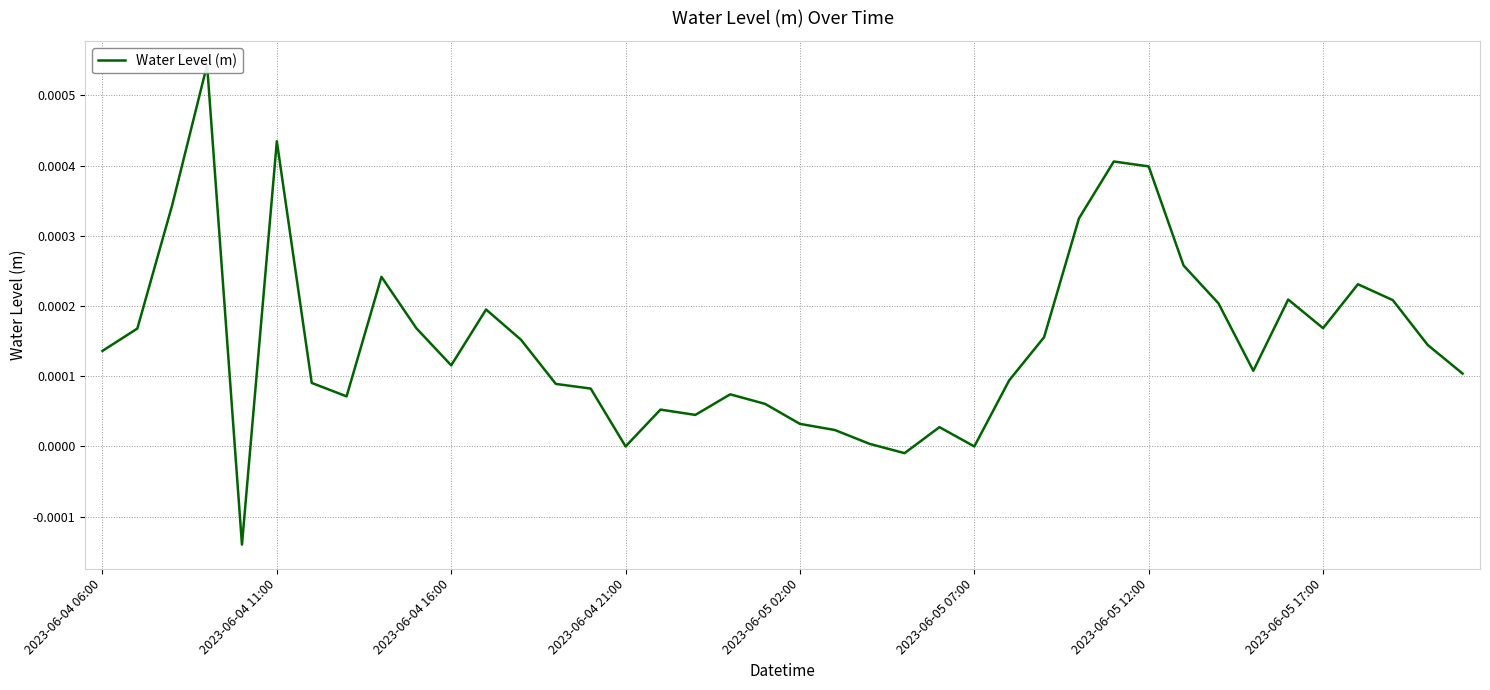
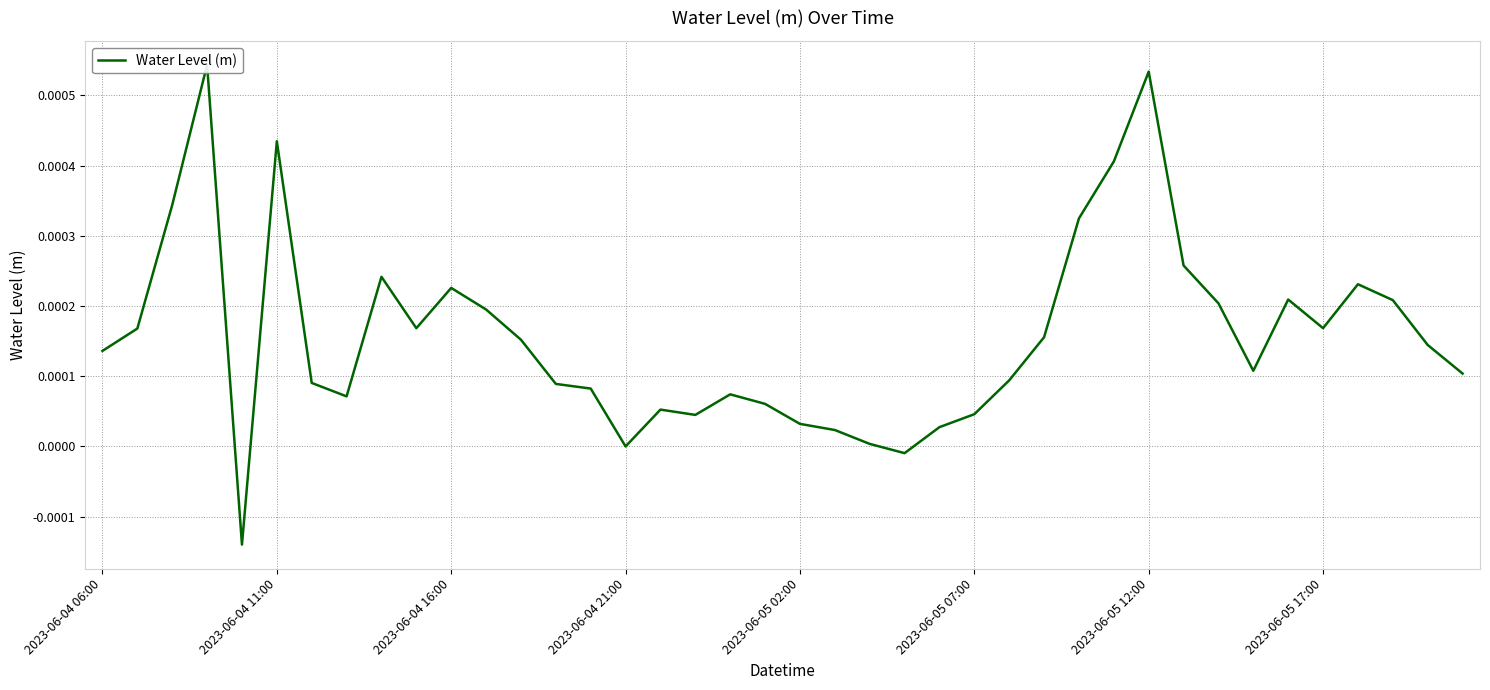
2023-06-04 16:00: 0.00012 -> 0.00023
2023-06-05 07:00: 0.00000 -> 0.00005
2023-06-05 12:00: 0.00040 -> 0.00053
